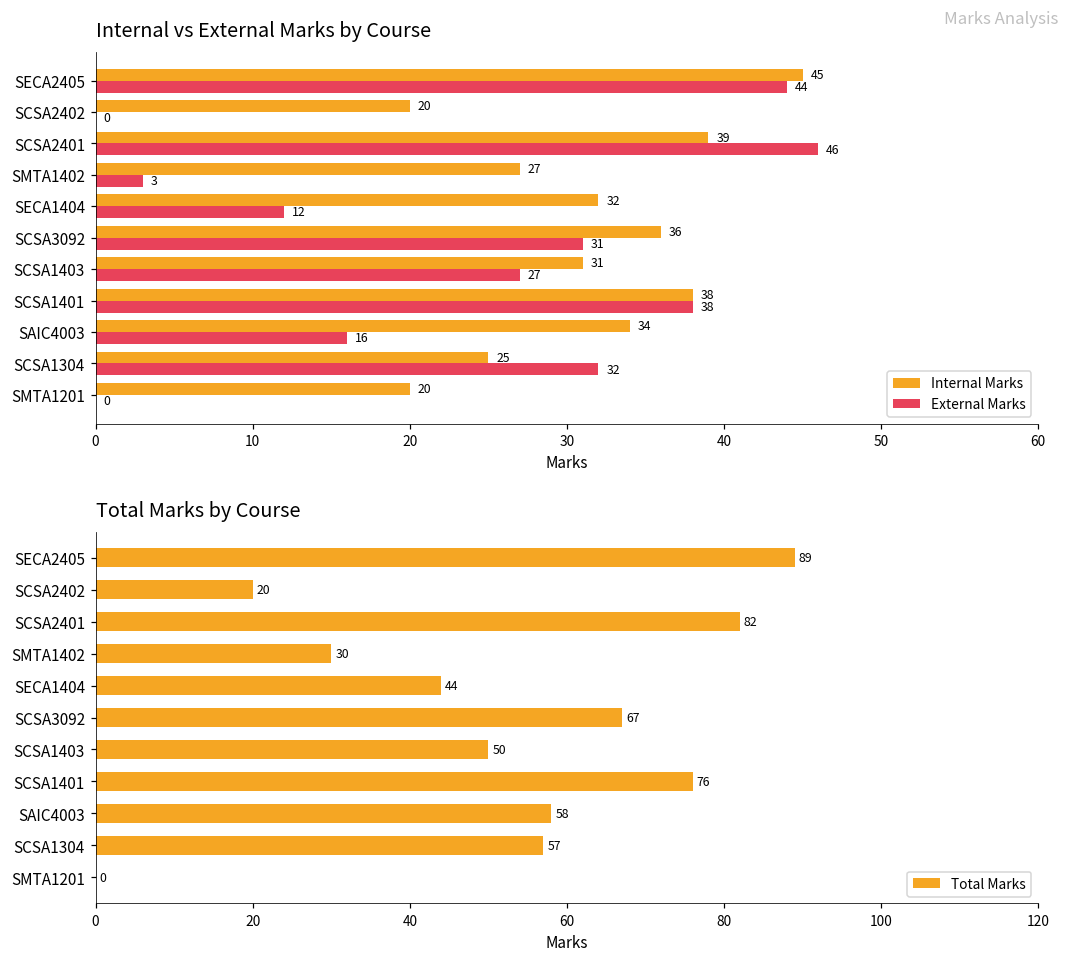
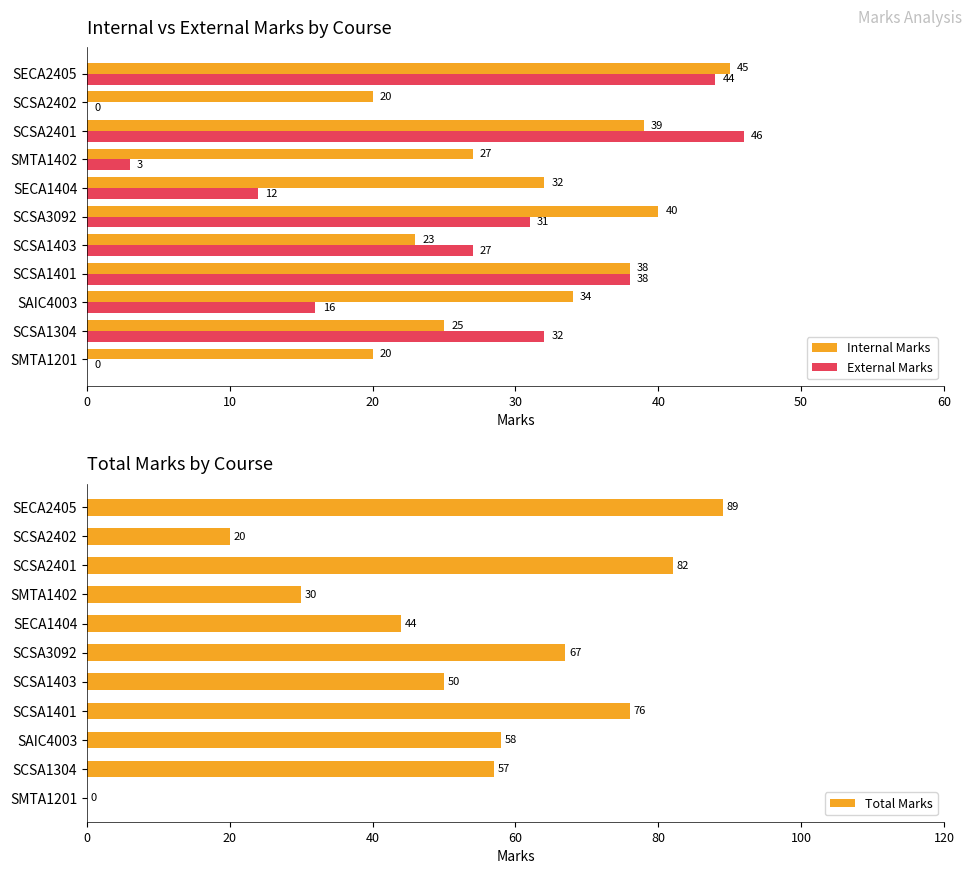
Internal vs External Marks by Course, Internal Marks, SCSA3092: 36 -> 40
Internal vs External Marks by Course, Internal Marks, SCSA1403: 31 -> 23
